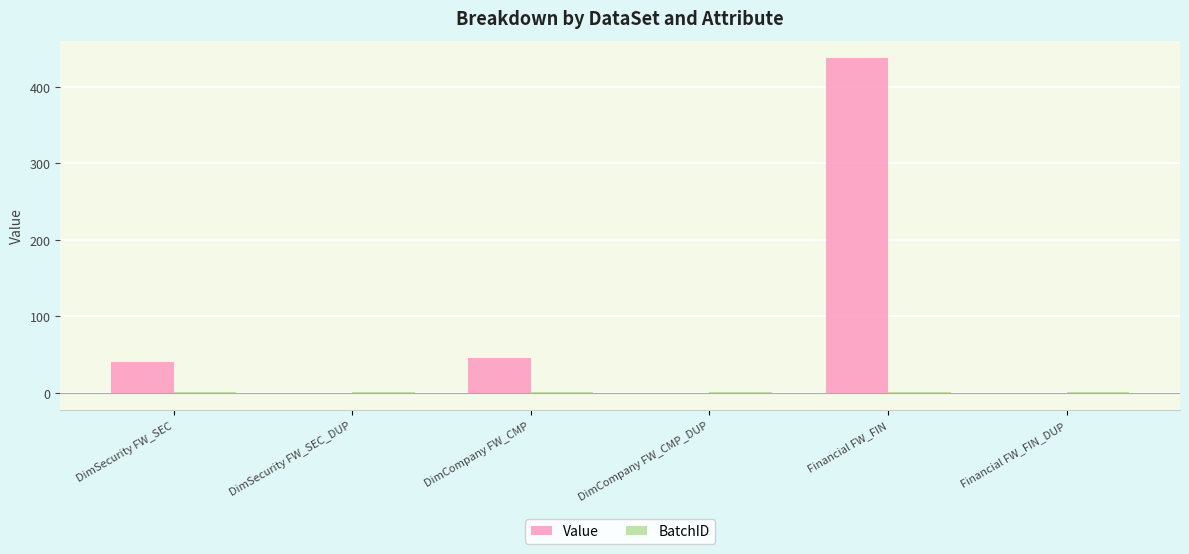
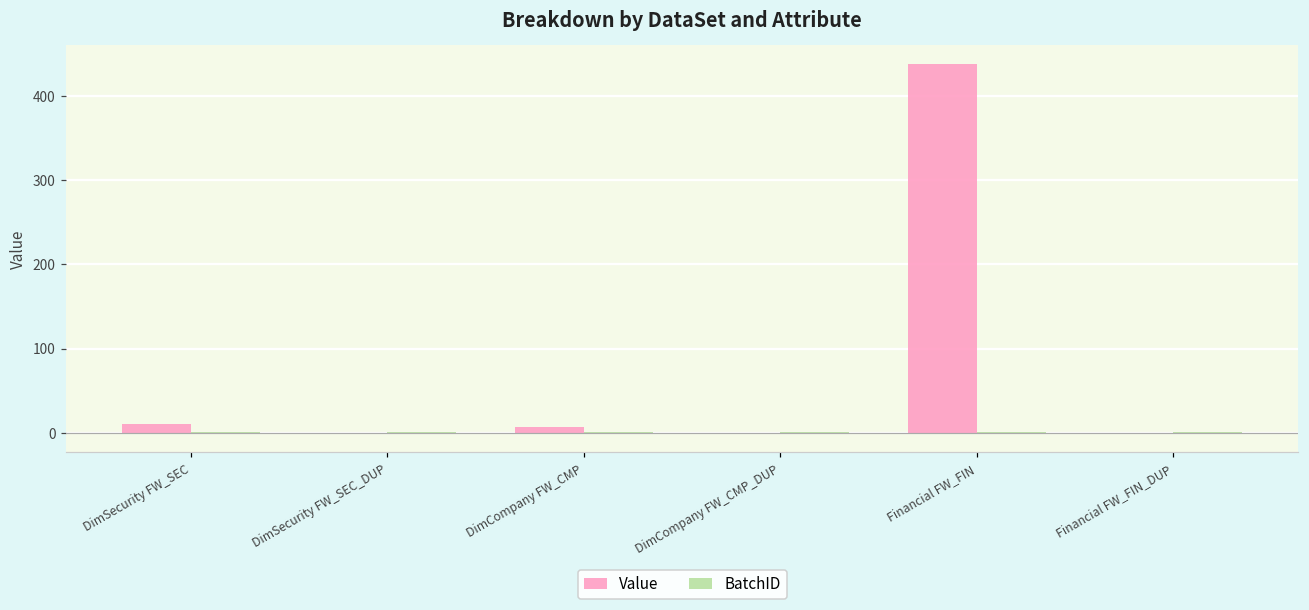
Value, DimSecurity FW_SEC: 40 -> 10
Value, DimCompany FW_CMP: 50 -> 10
